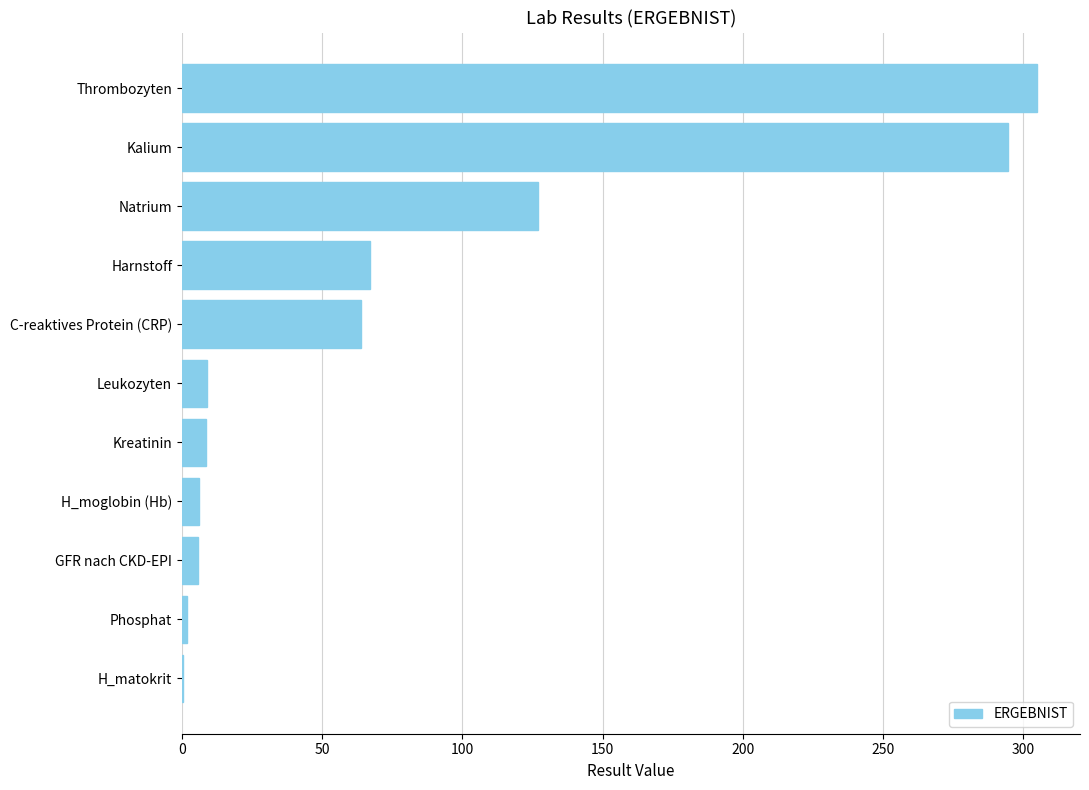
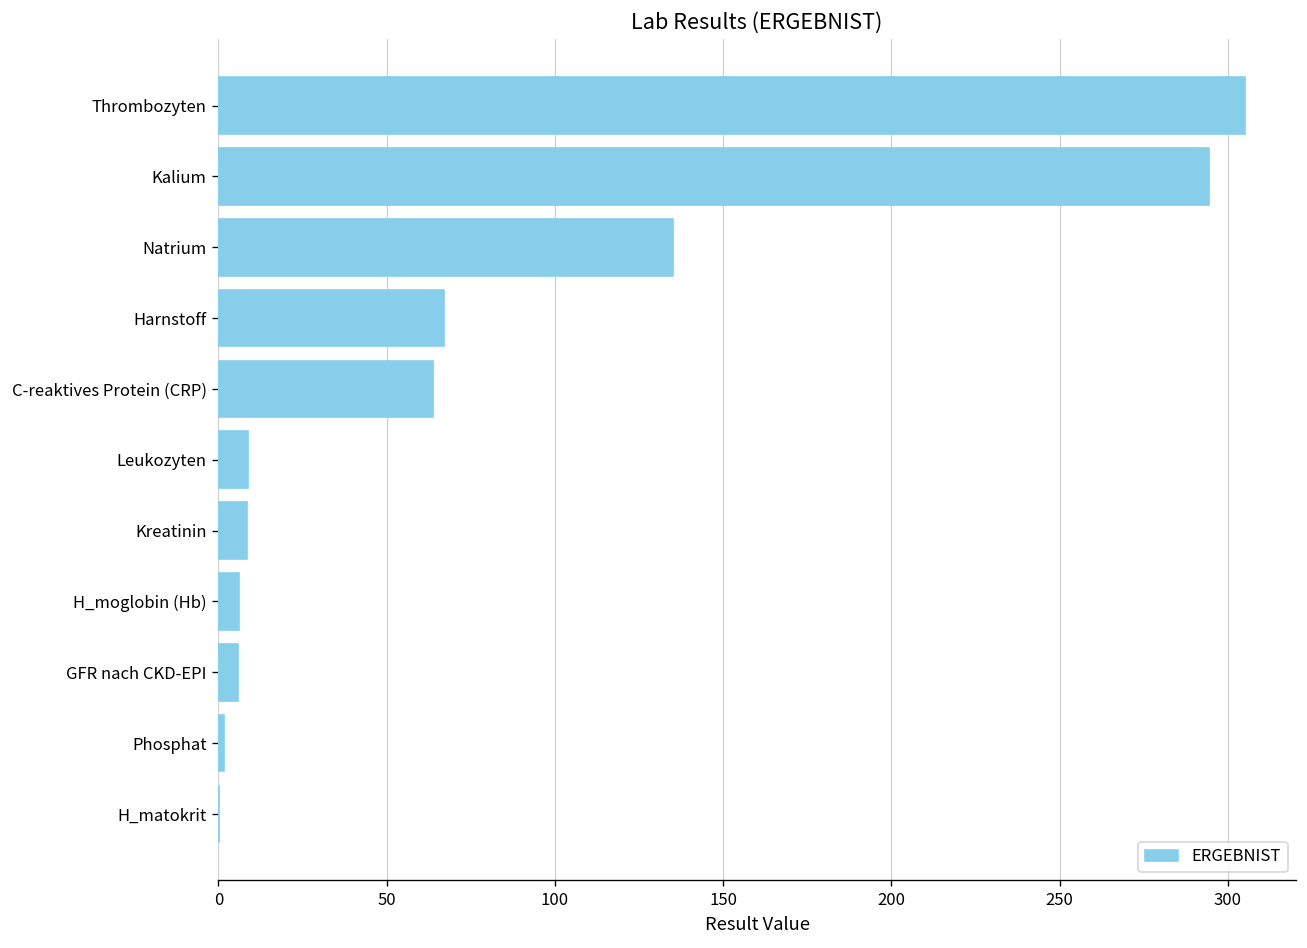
Natrium: 127 -> 135
